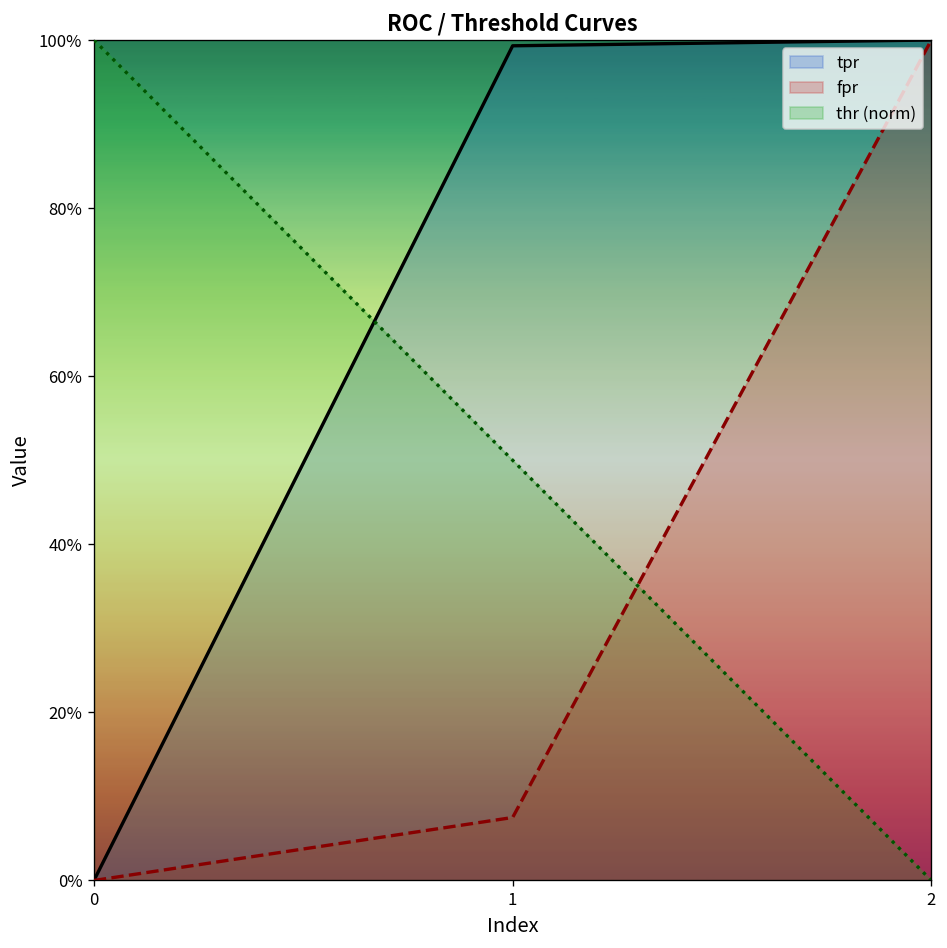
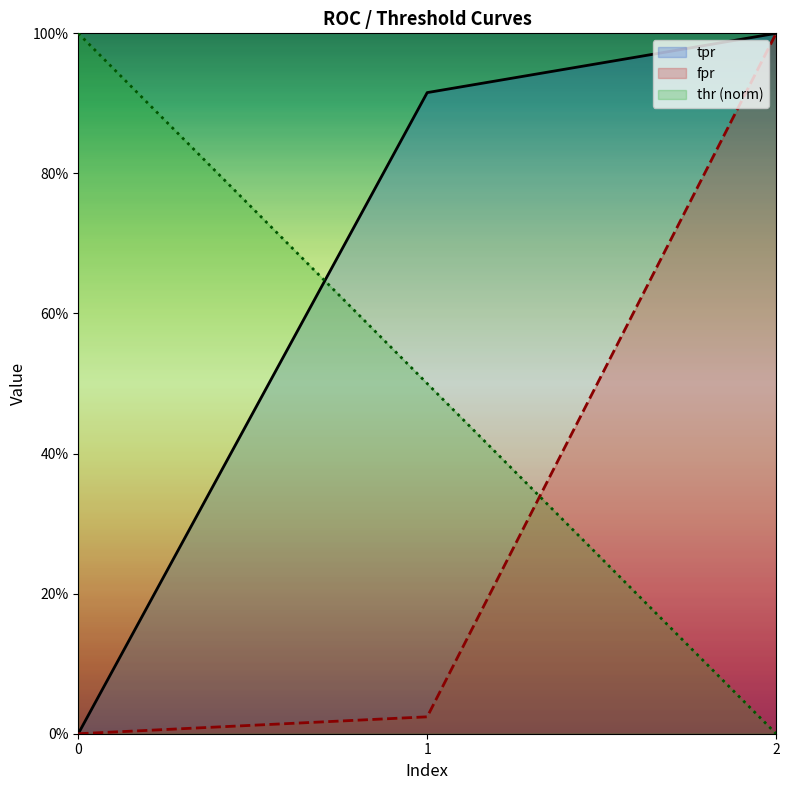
tpr, 1: 99% -> 92%
fpr, 1: 7% -> 2%
